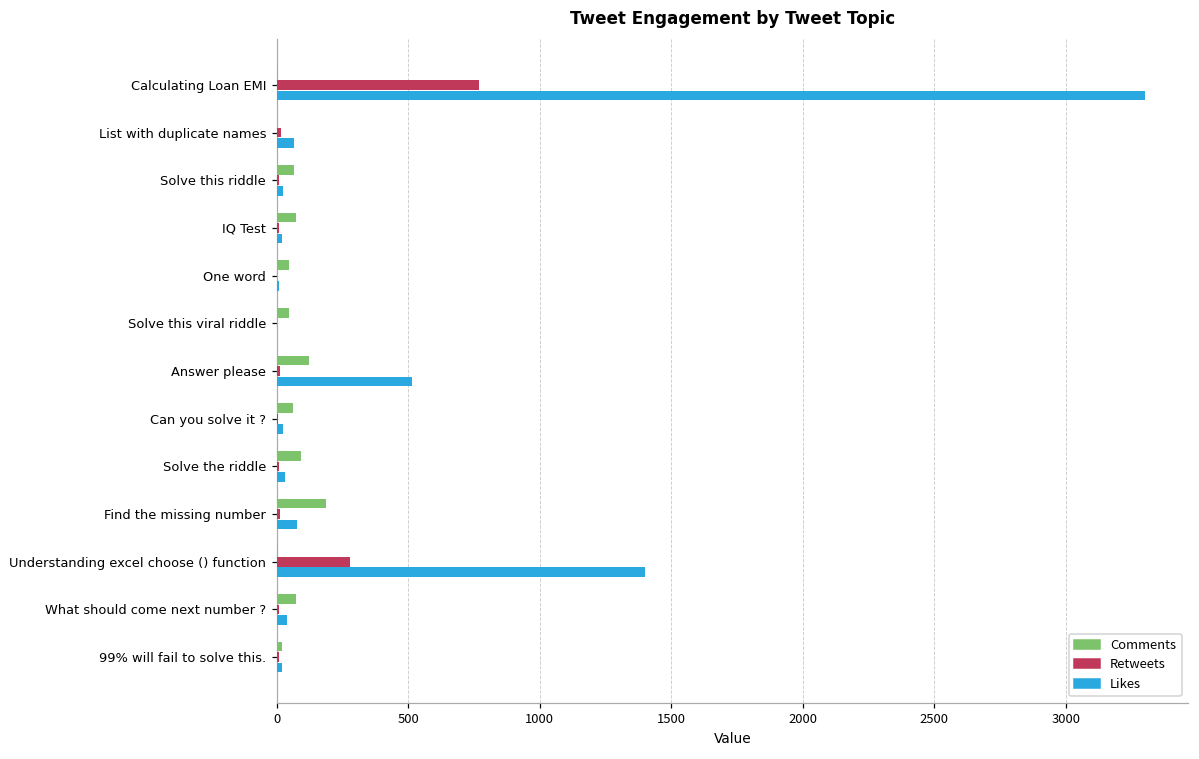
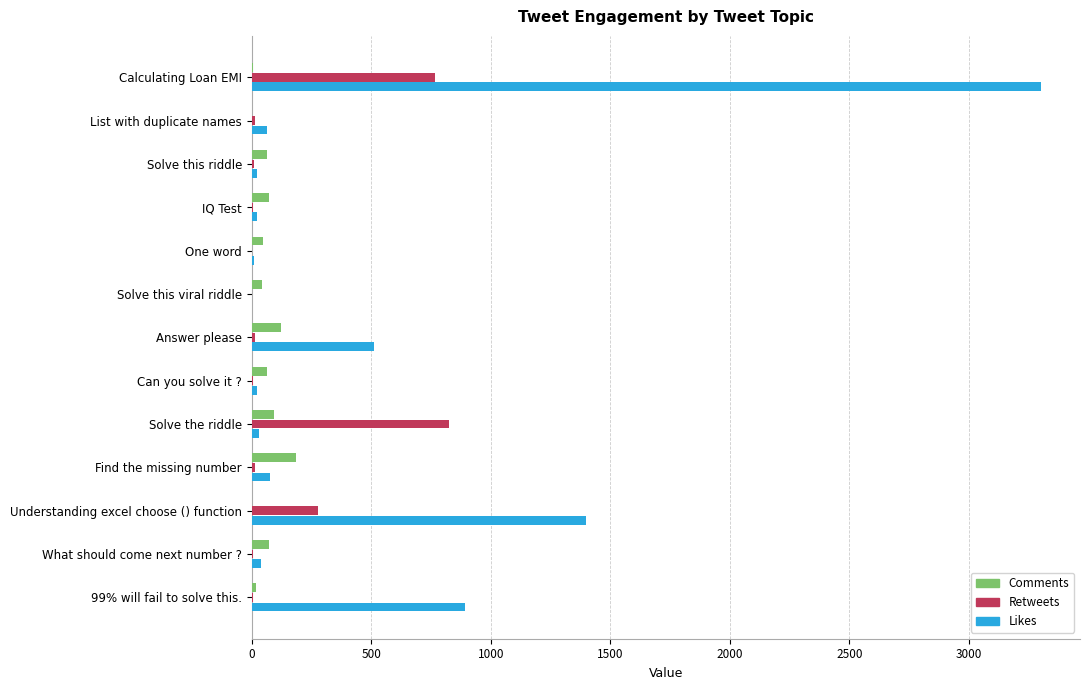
Retweets, Solve the riddle: 10 -> 830
Likes, 99% will fail to solve this.: 20 -> 890
